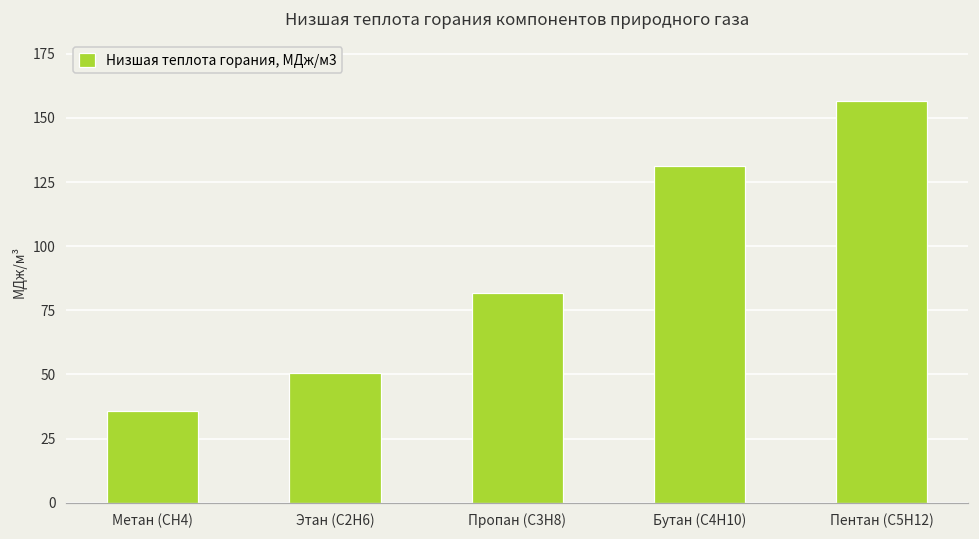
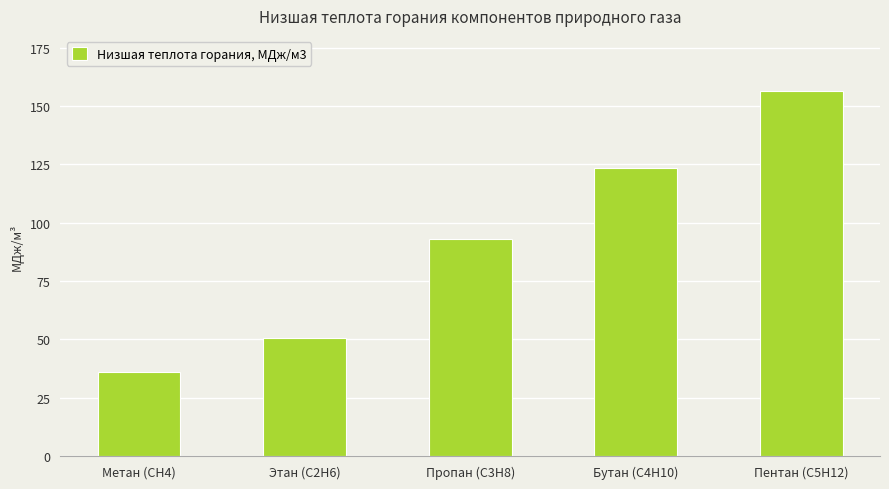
Пропан (С3Н8): 82 -> 93
Бутан (С4Н10): 131 -> 124
